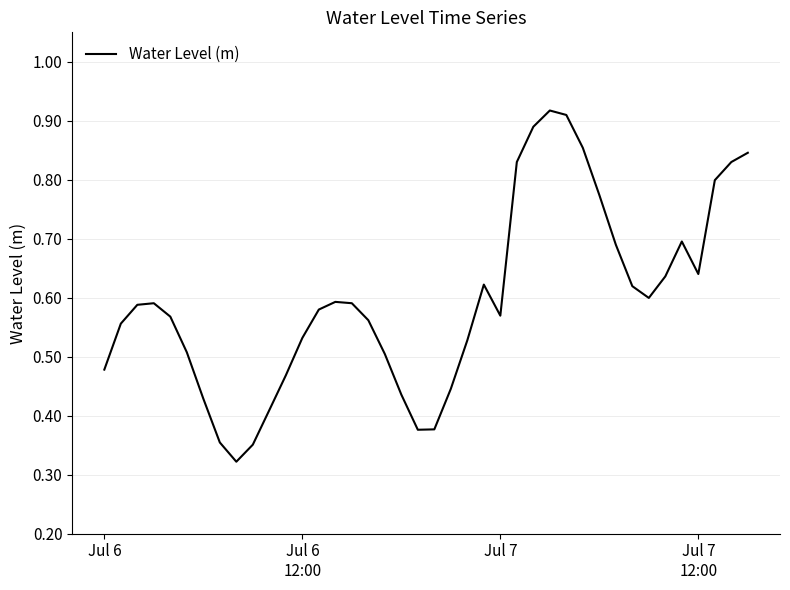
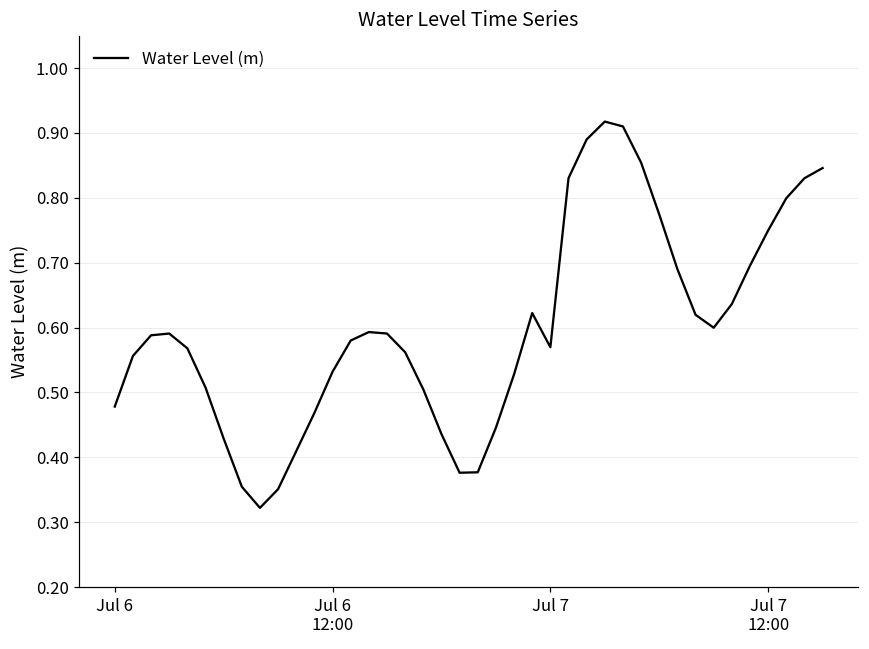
Jul 7 12:00: 0.64 -> 0.75
